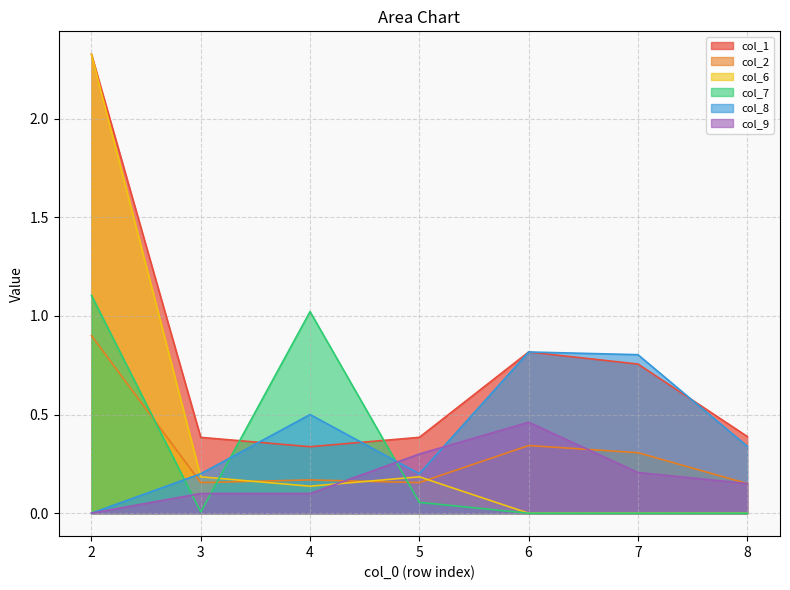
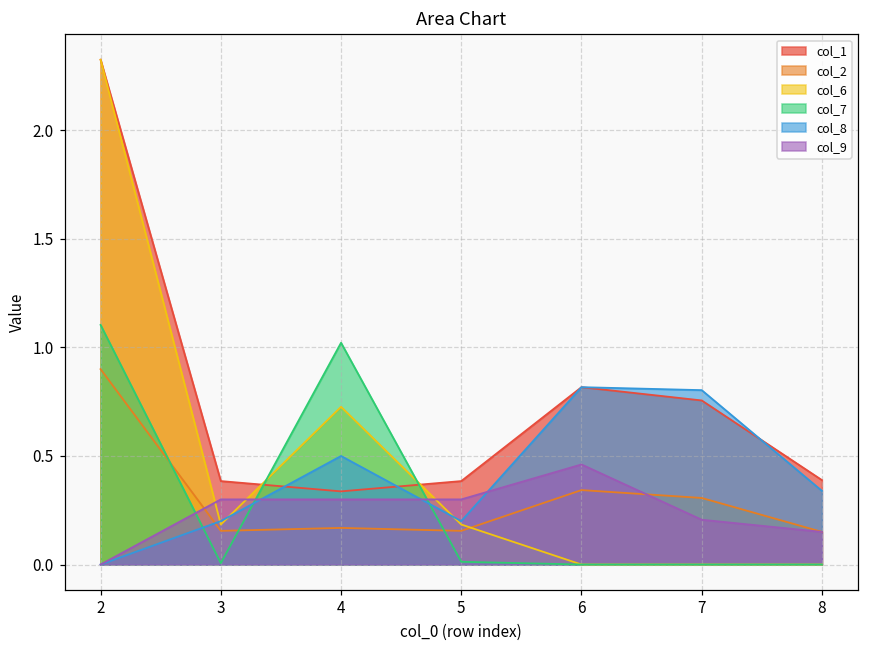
col_9, 3: 0.1 -> 0.3
col_6, 4: 0.14 -> 0.73
col_9, 4: 0.1 -> 0.3
col_7, 5: 0.06 -> 0.01
